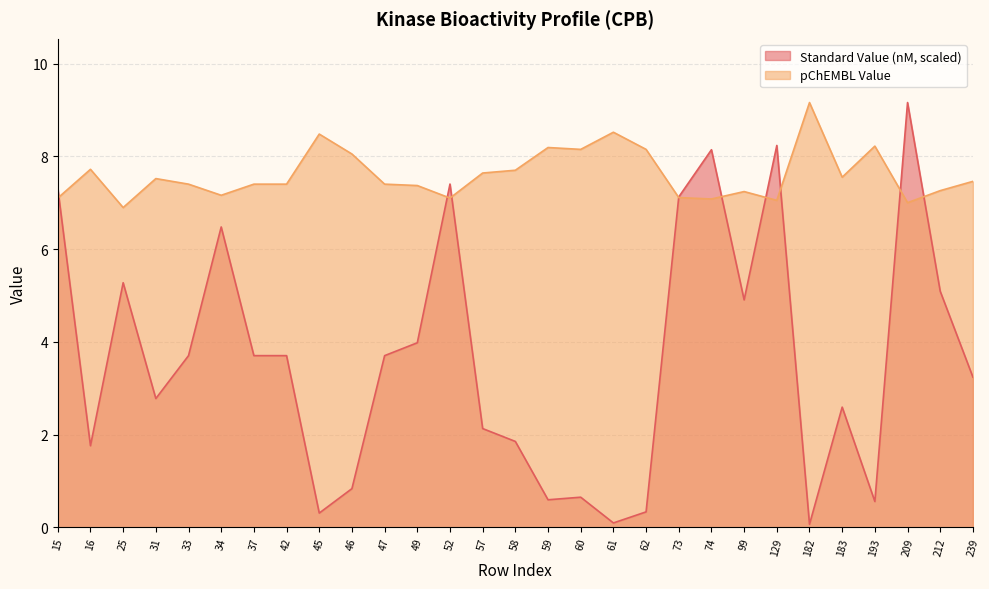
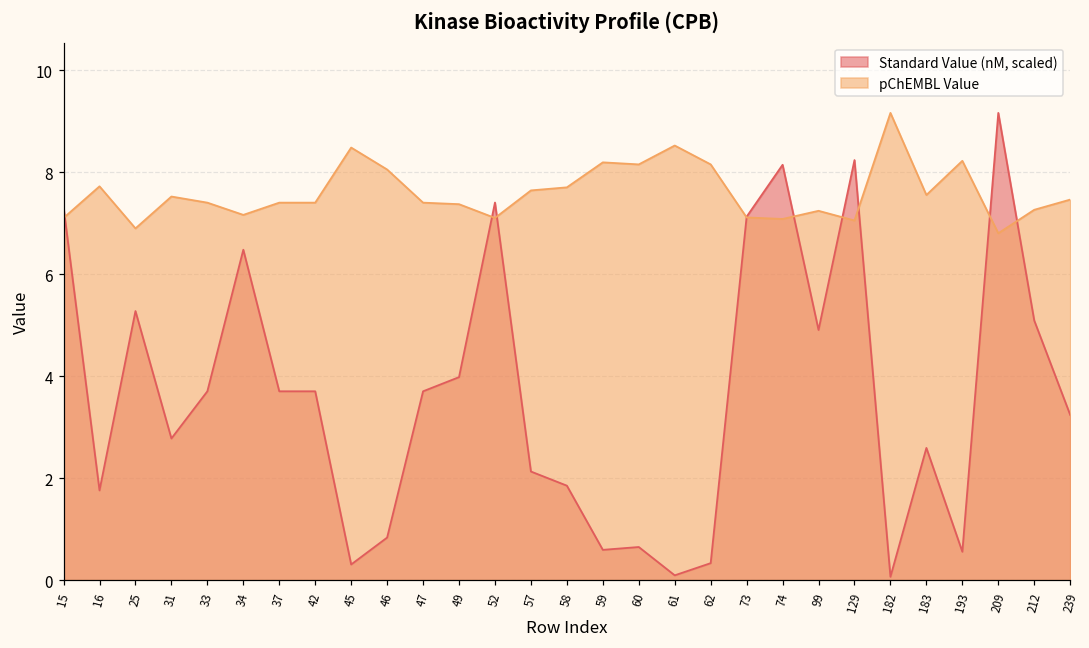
pChEMBL Value, 209: 7.0 -> 6.8
